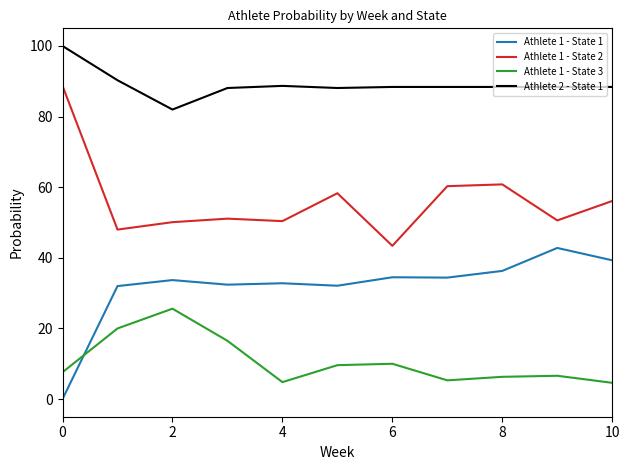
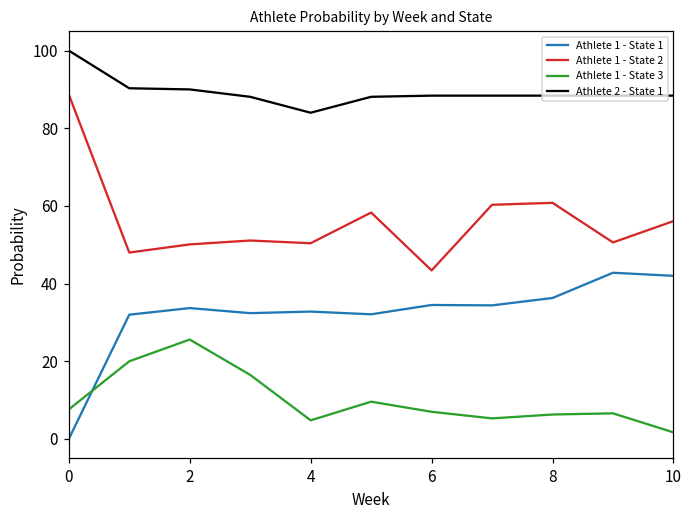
Athlete 2 - State 1, 2: 82 -> 90
Athlete 2 - State 1, 4: 89 -> 84
Athlete 1 - State 3, 6: 10 -> 7
Athlete 1 - State 1, 10: 39 -> 42
Athlete 1 - State 3, 10: 5 -> 2
